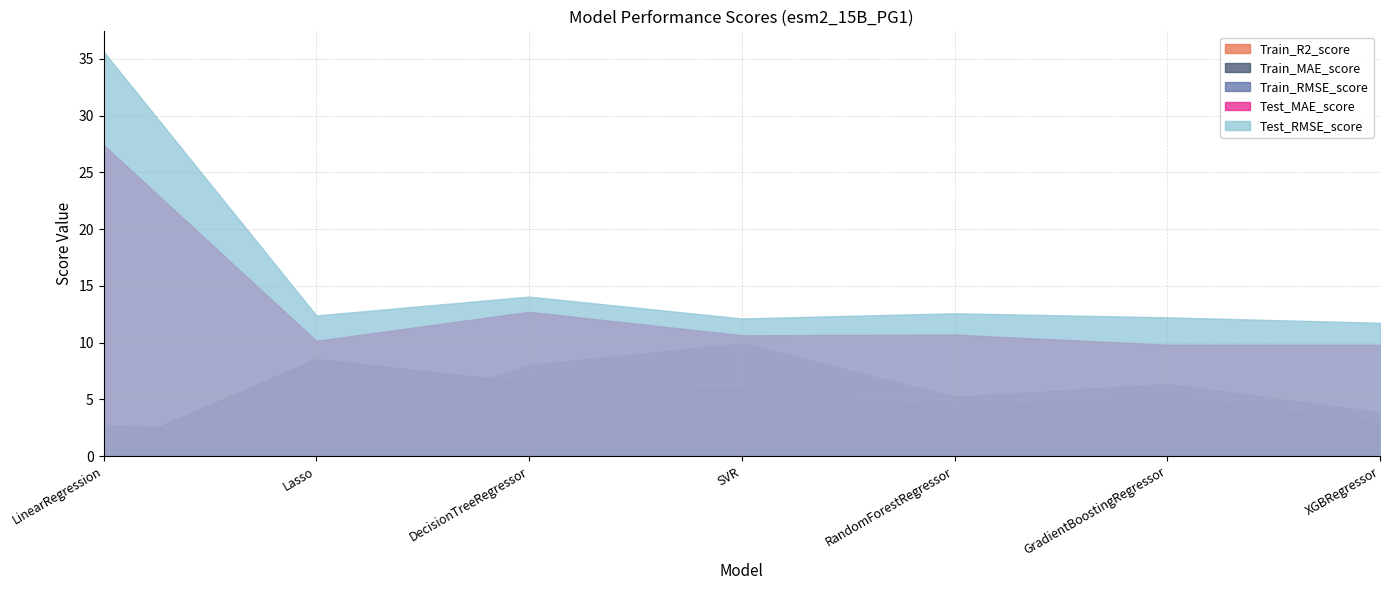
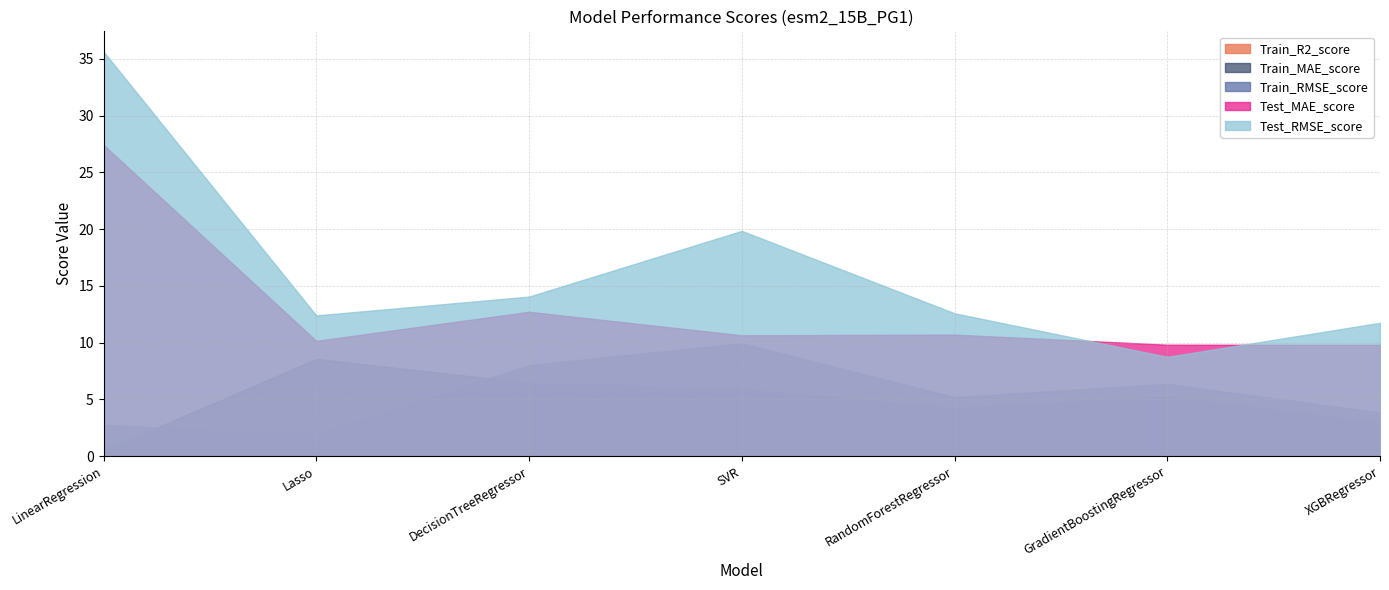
Test_RMSE_score, SVR: 12.1 -> 19.9
Test_RMSE_score, GradientBoostingRegressor: 12.2 -> 8.8
